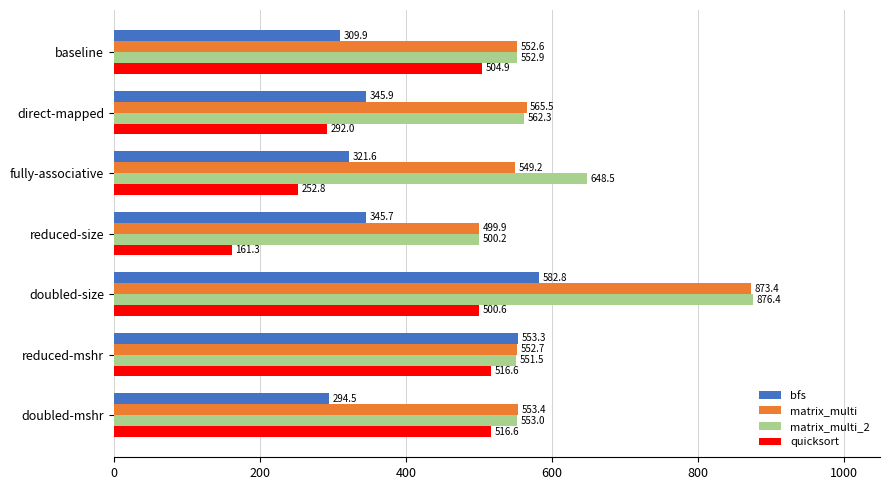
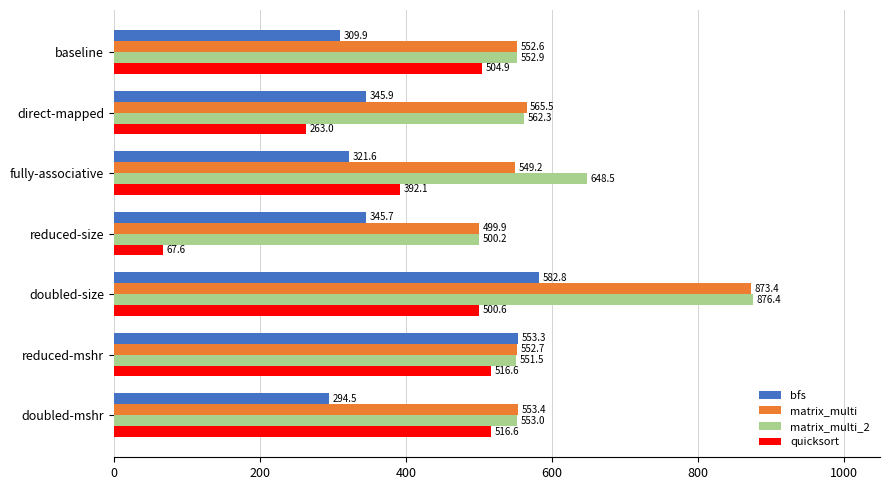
quicksort, direct-mapped: 292.0 -> 263.0
quicksort, fully-associative: 252.8 -> 392.1
quicksort, reduced-size: 161.3 -> 67.6
